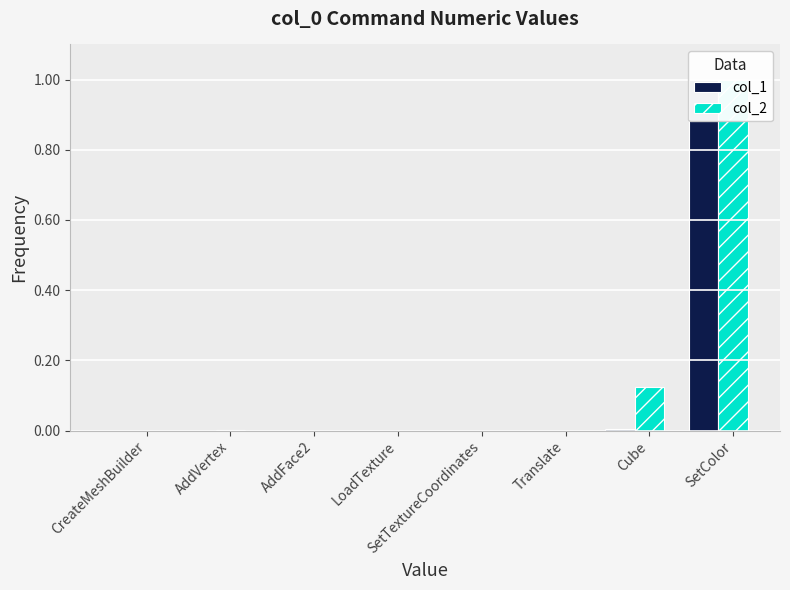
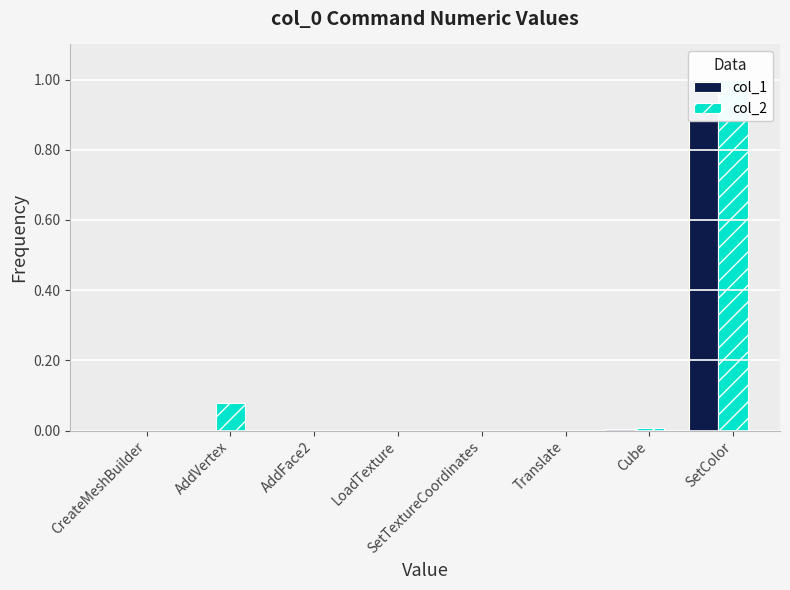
col_2, AddVertex: 0.00 -> 0.08
col_2, Cube: 0.13 -> 0.01
